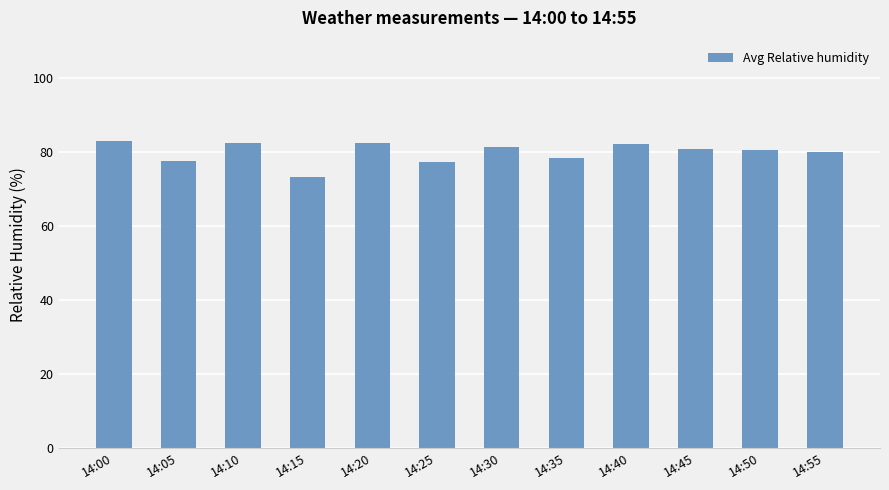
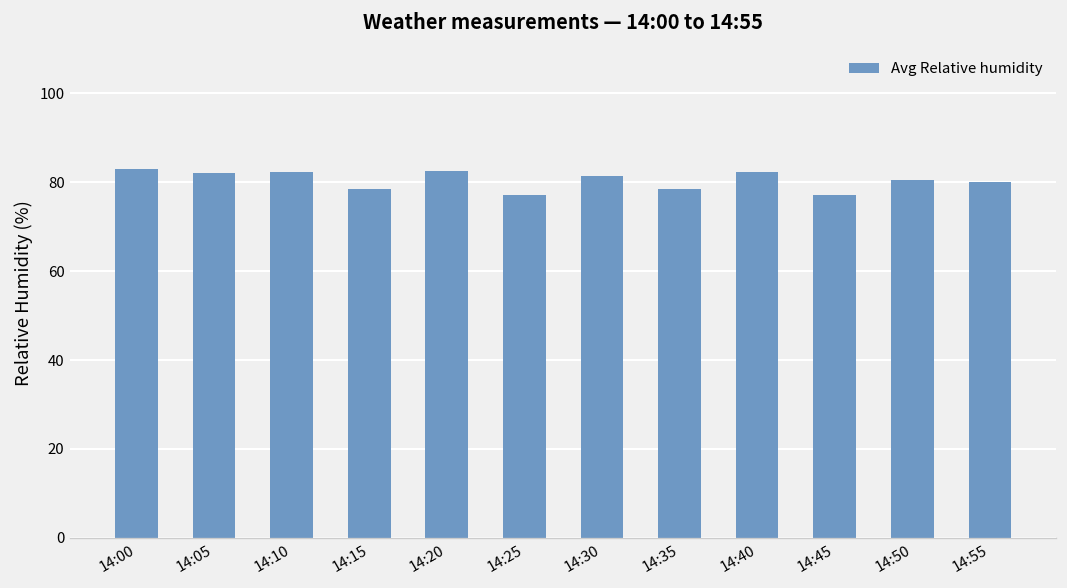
14:05: 77 -> 82
14:15: 73 -> 78
14:45: 81 -> 77
